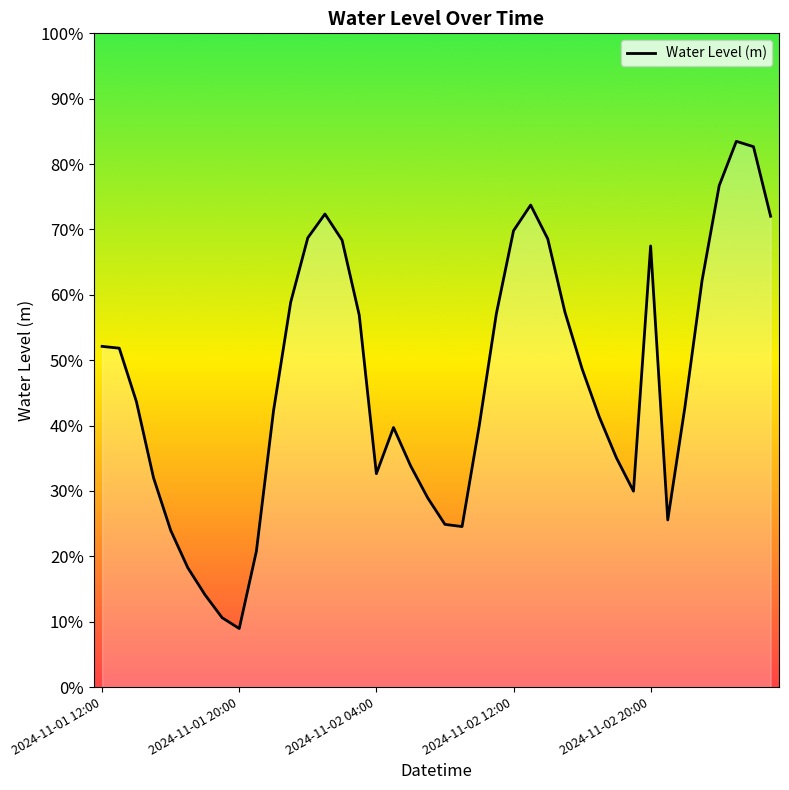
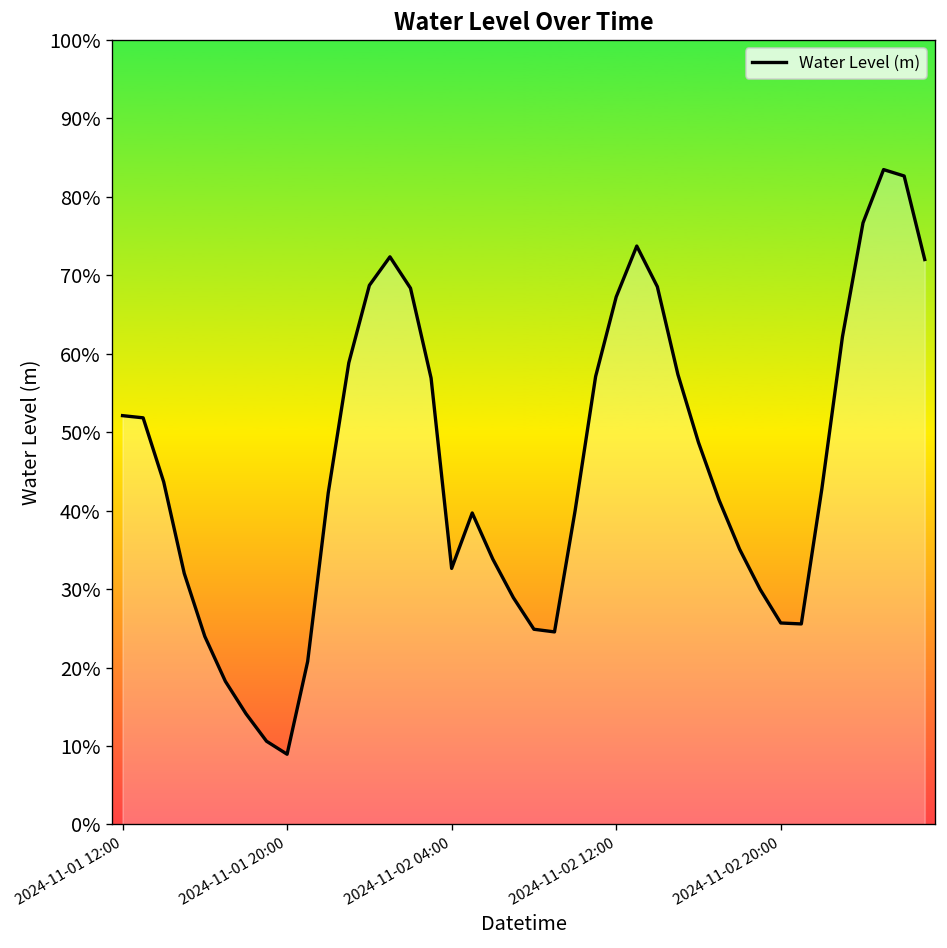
2024-11-02 12:00: 70% -> 67%
2024-11-02 20:00: 67% -> 26%
